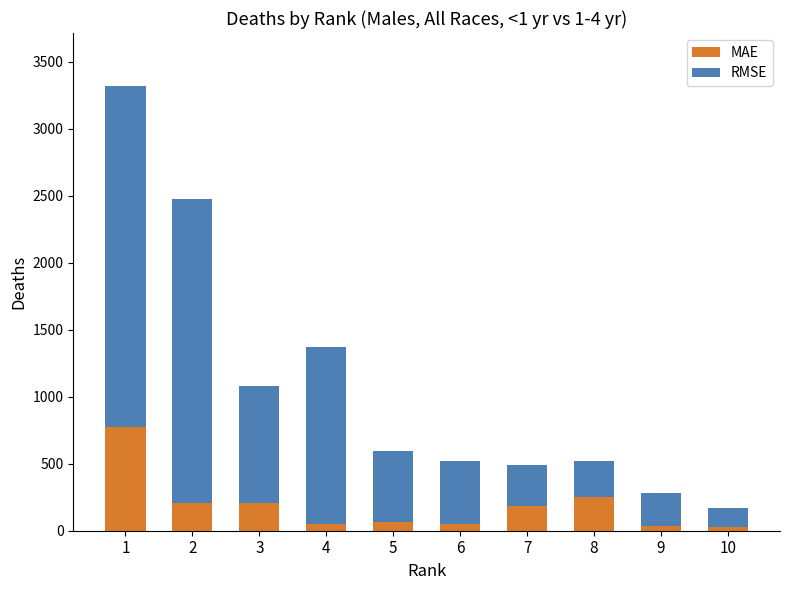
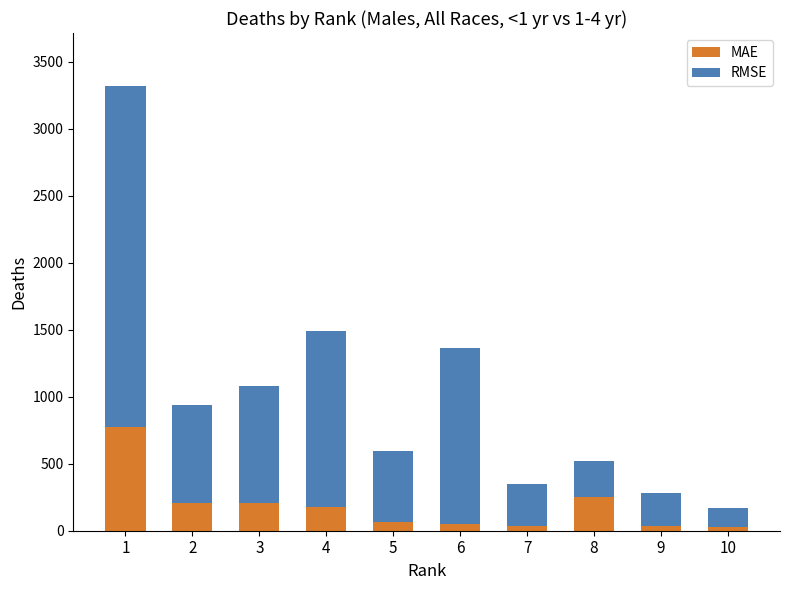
RMSE, 2: 2270 -> 730
MAE, 4: 50 -> 180
RMSE, 6: 470 -> 1310
MAE, 7: 180 -> 40
